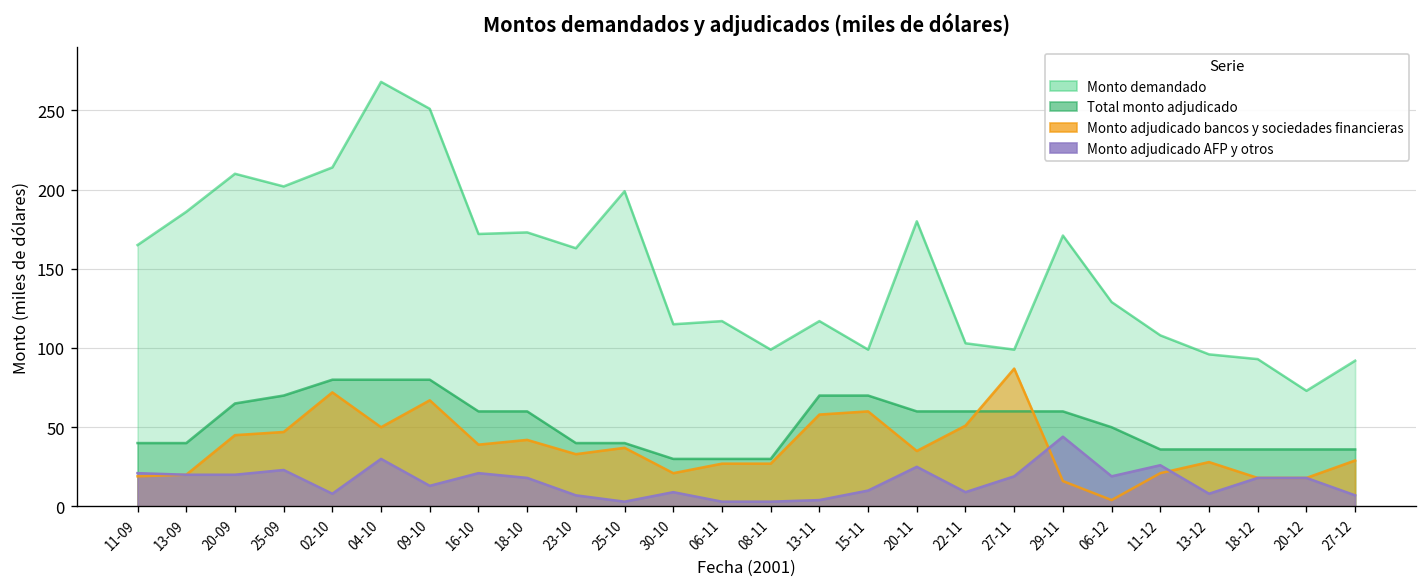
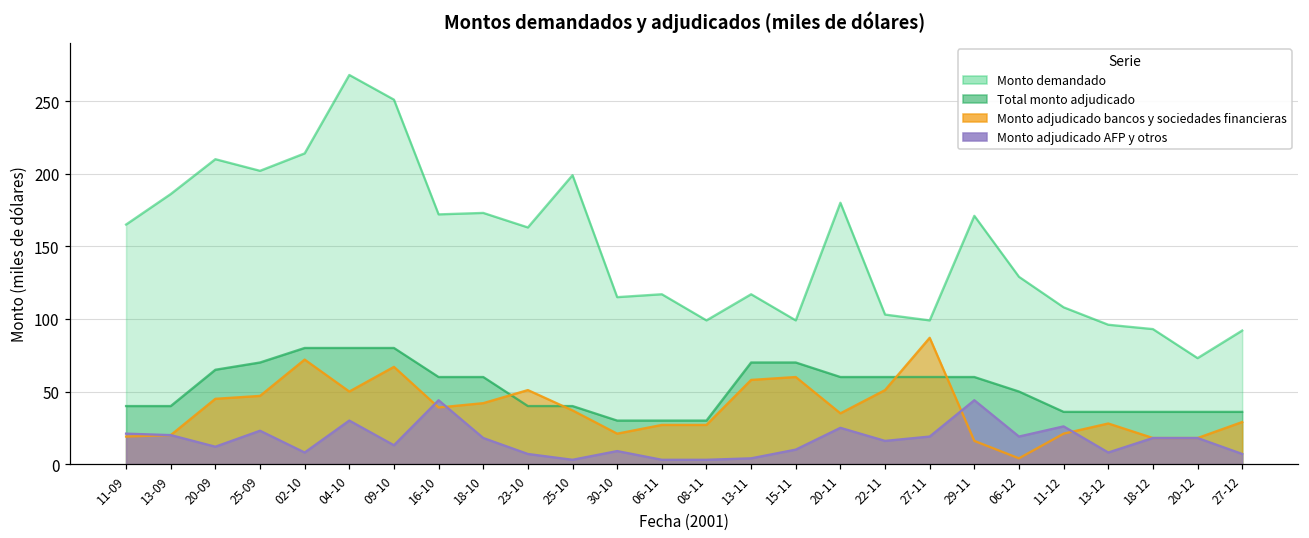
Monto adjudicado AFP y otros, 20-09: 20 -> 12
Monto adjudicado AFP y otros, 16-10: 21 -> 44
Monto adjudicado bancos y sociedades financieras, 23-10: 33 -> 51
Monto adjudicado AFP y otros, 22-11: 9 -> 16
